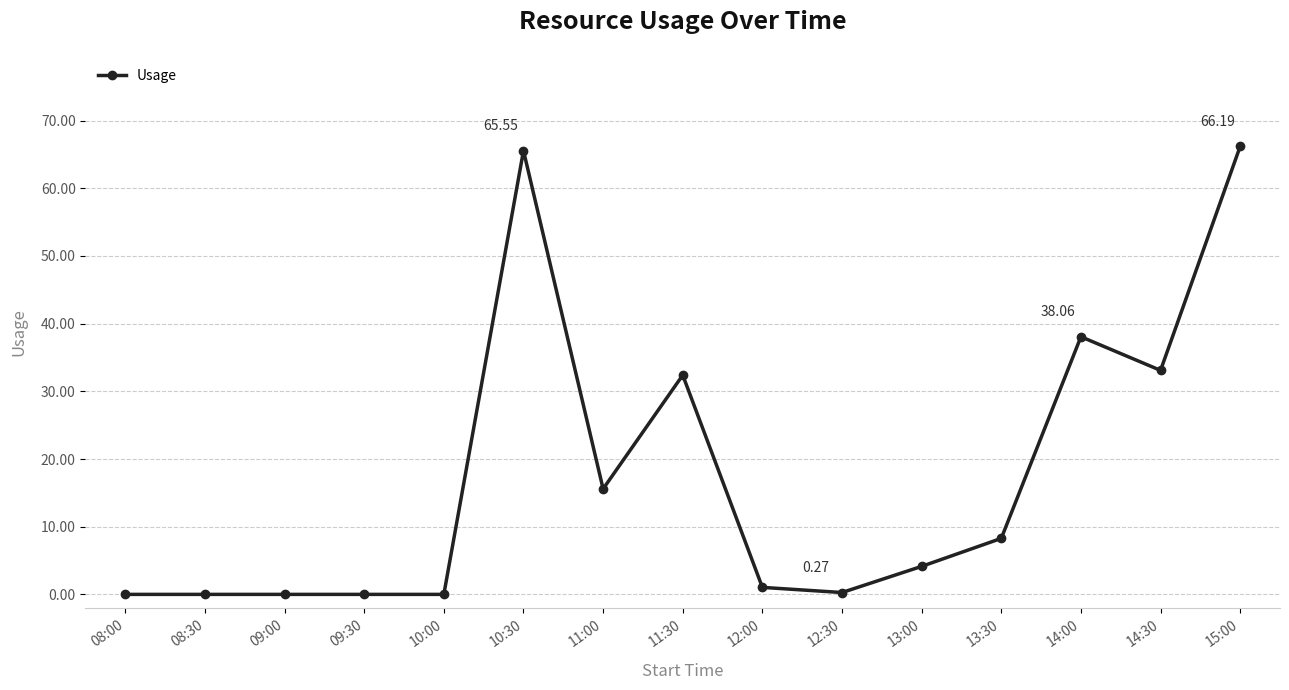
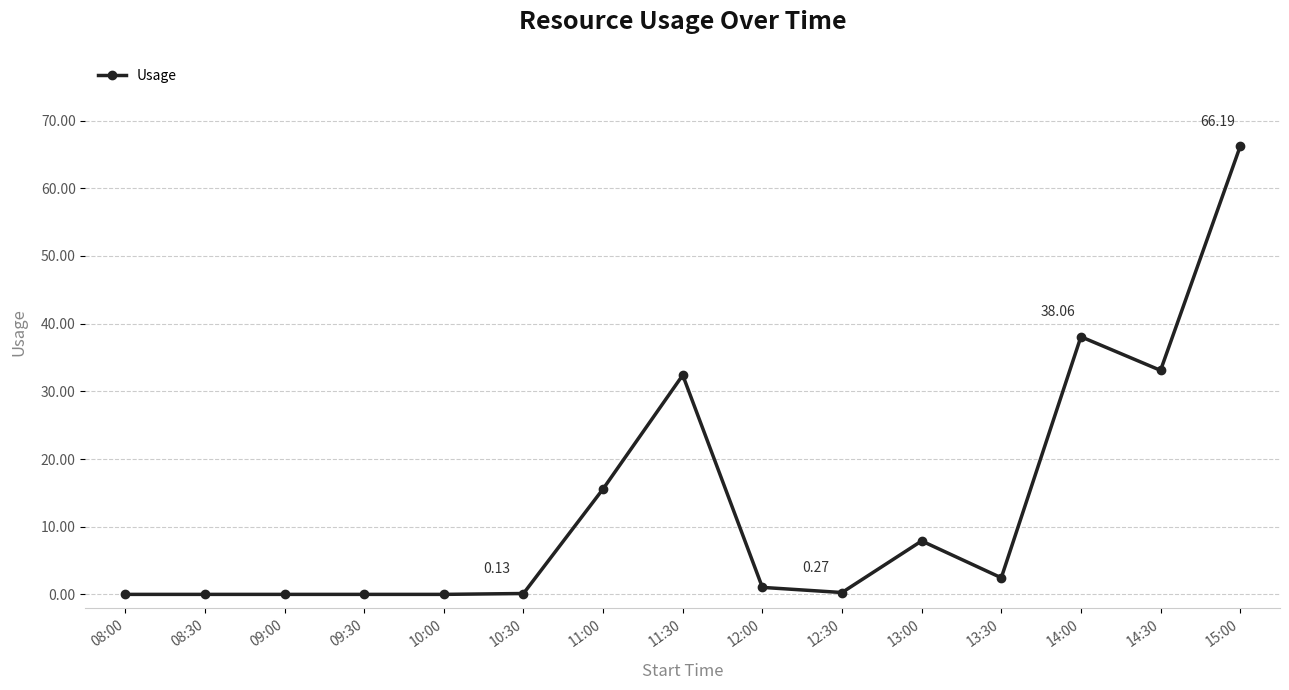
10:30: 65.55 -> 0.13
13:00: 4 -> 8
13:30: 8 -> 2
